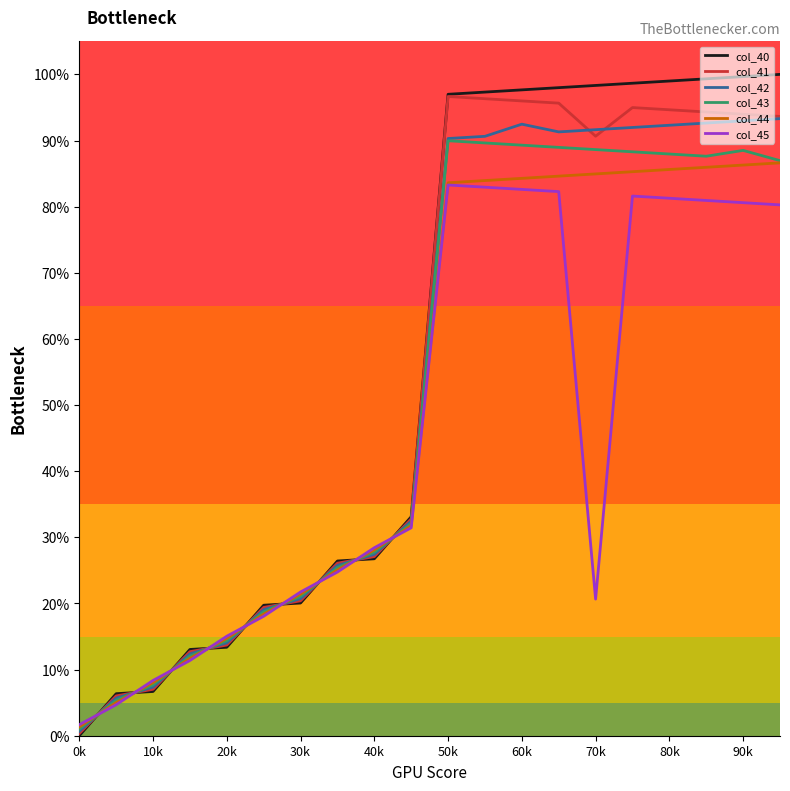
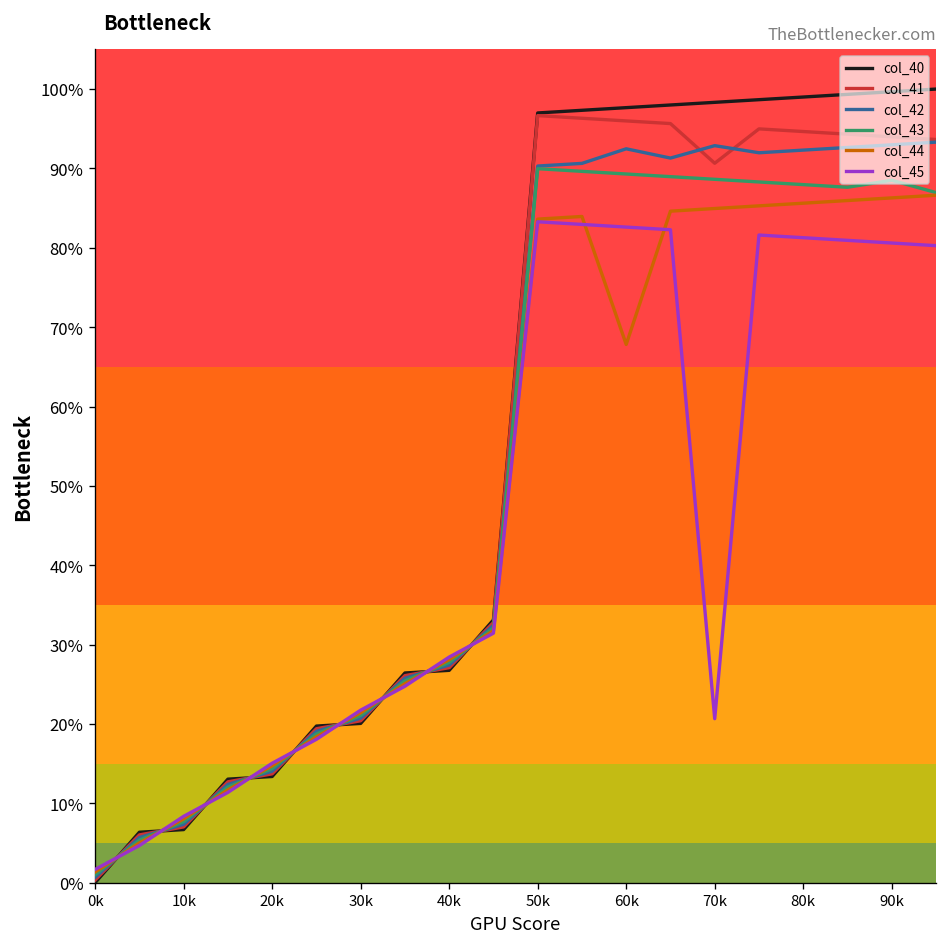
col_44, 60k: 84% -> 68%
col_42, 70k: 92% -> 93%
